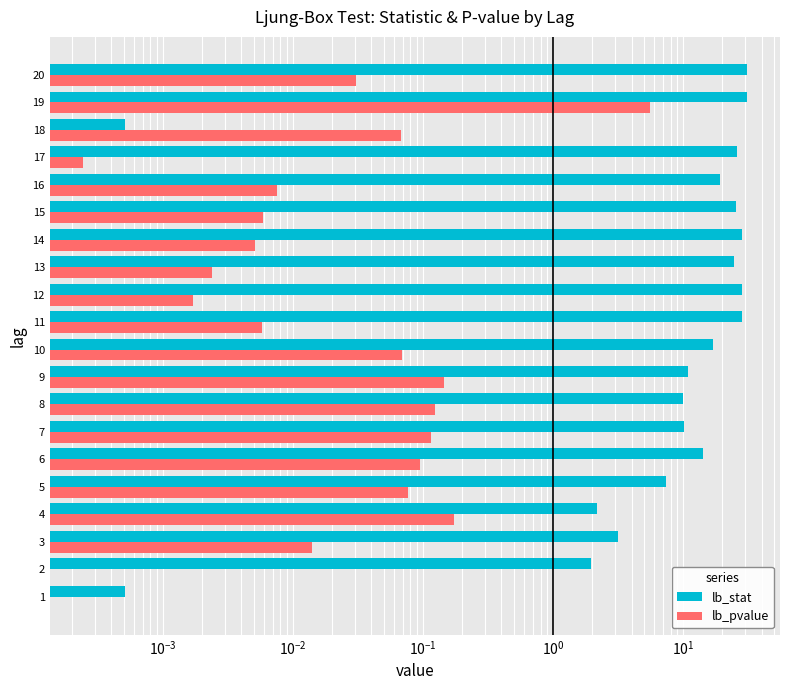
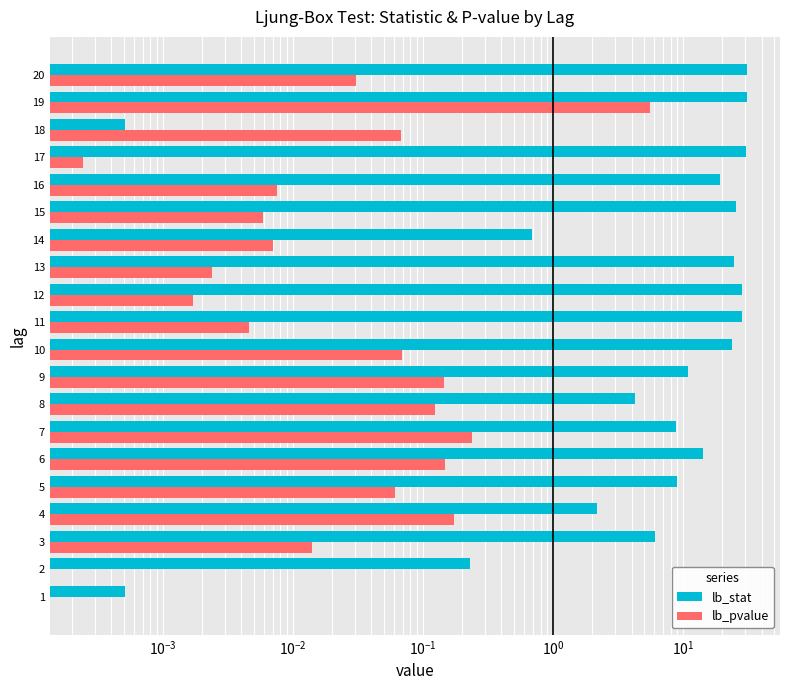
lb_stat, 17: 26 -> 30
lb_stat, 14: 28 -> 0.7
lb_pvalue, 14: 0.0051 -> 0.007
lb_pvalue, 11: 0.006 -> 0.0046
lb_stat, 10: 17 -> 24
lb_stat, 8: 10 -> 4.3
lb_stat, 7: 10 -> 9
lb_pvalue, 7: 0.12 -> 0.24
lb_pvalue, 6: 0.09 -> 0.15
lb_stat, 5: 7 -> 9
lb_pvalue, 5: 0.08 -> 0.06
lb_stat, 3: 3.1 -> 6
lb_stat, 2: 1.9 -> 0.23
